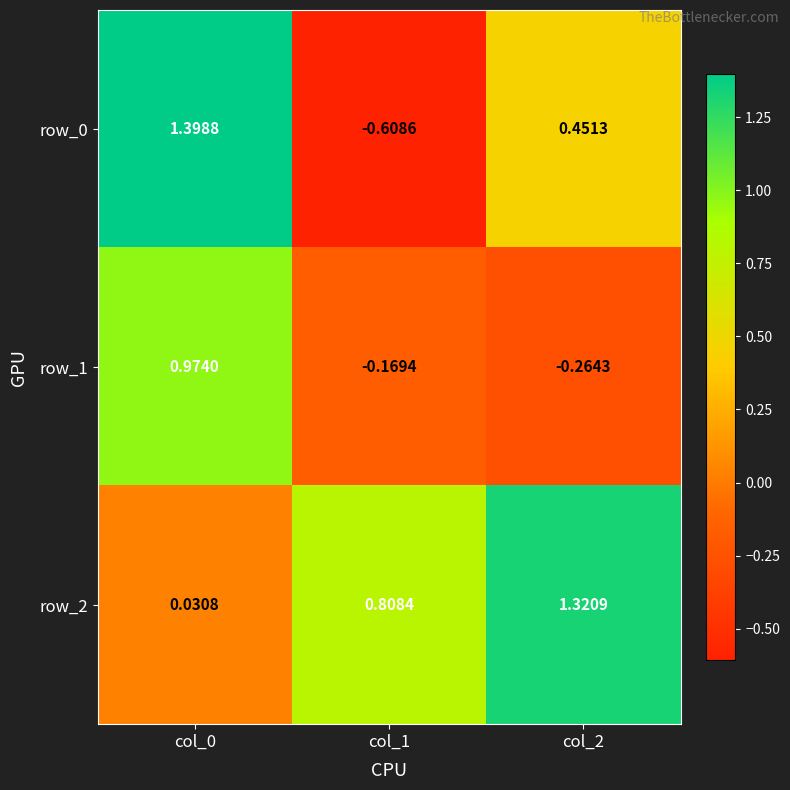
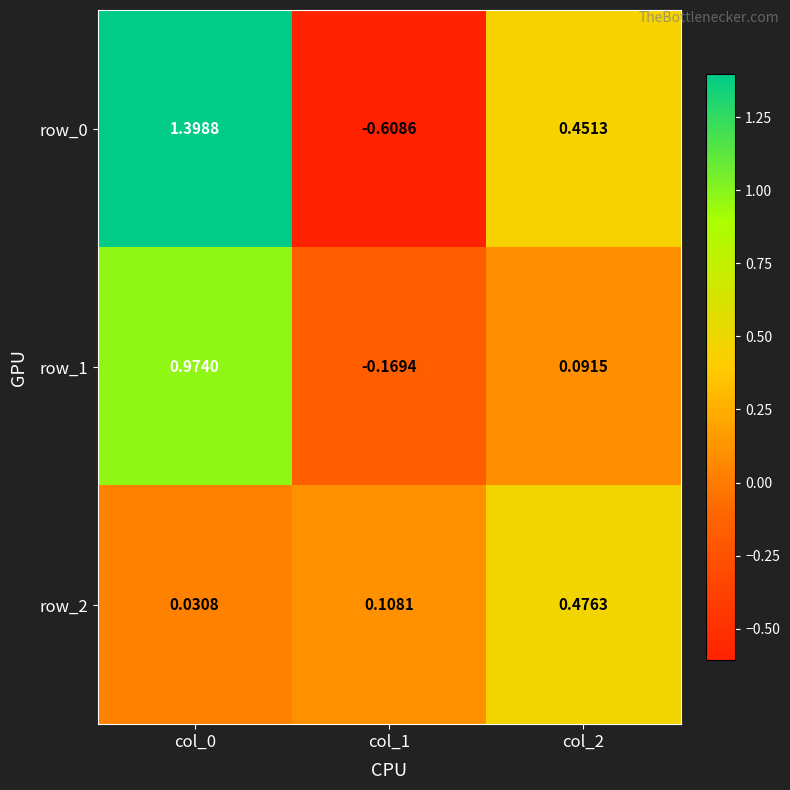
row_1, col_2: -0.2643 -> 0.0915
row_2, col_1: 0.8084 -> 0.1081
row_2, col_2: 1.3209 -> 0.4763
